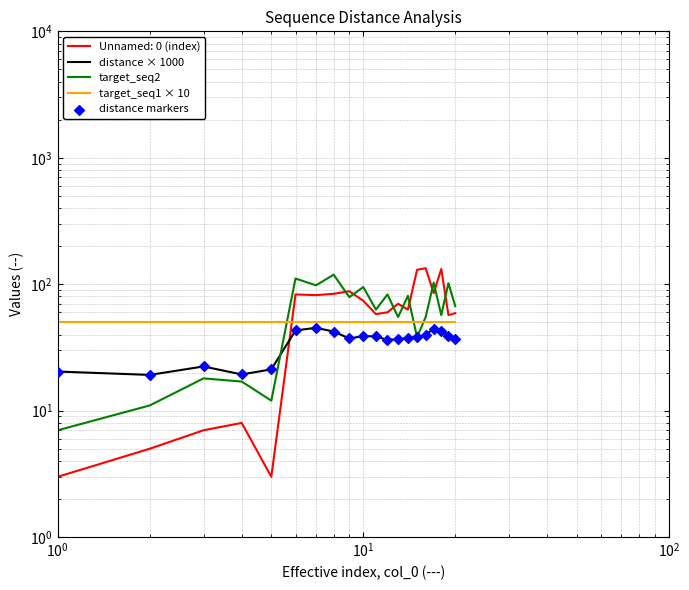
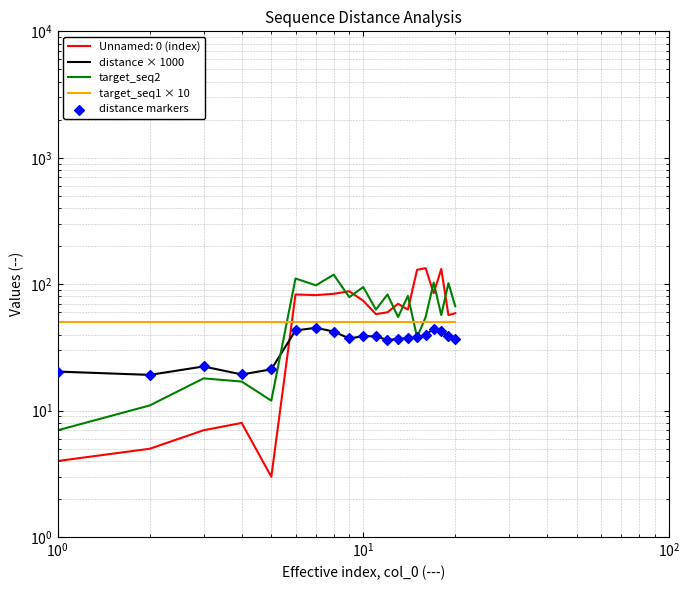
Unnamed: 0 (index), 10^0: 3 -> 4
